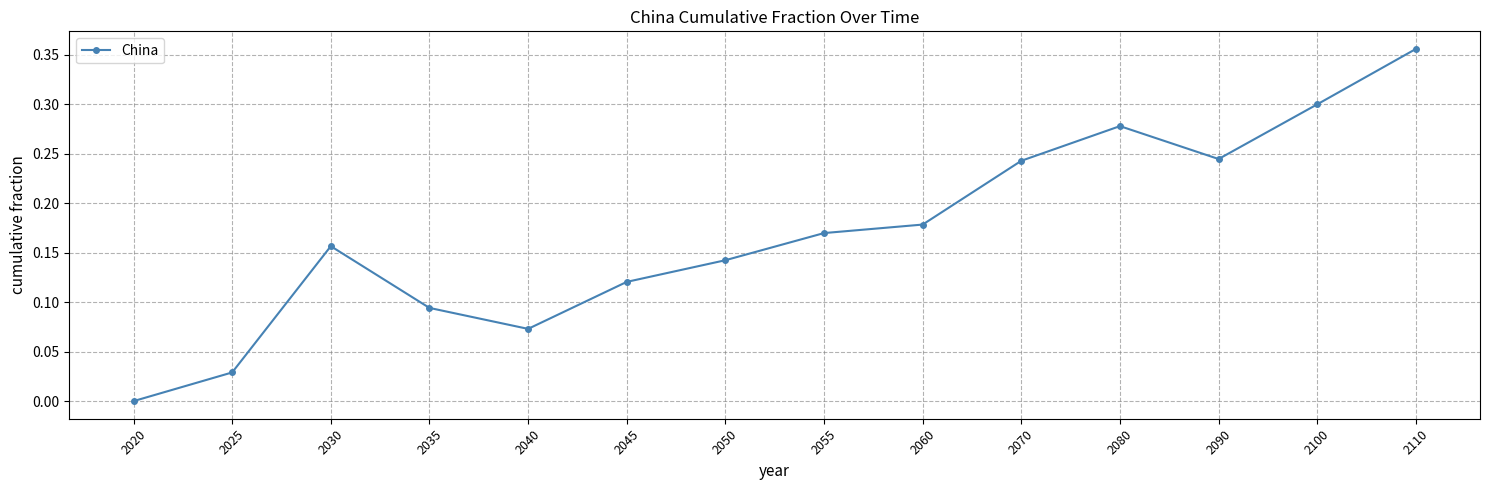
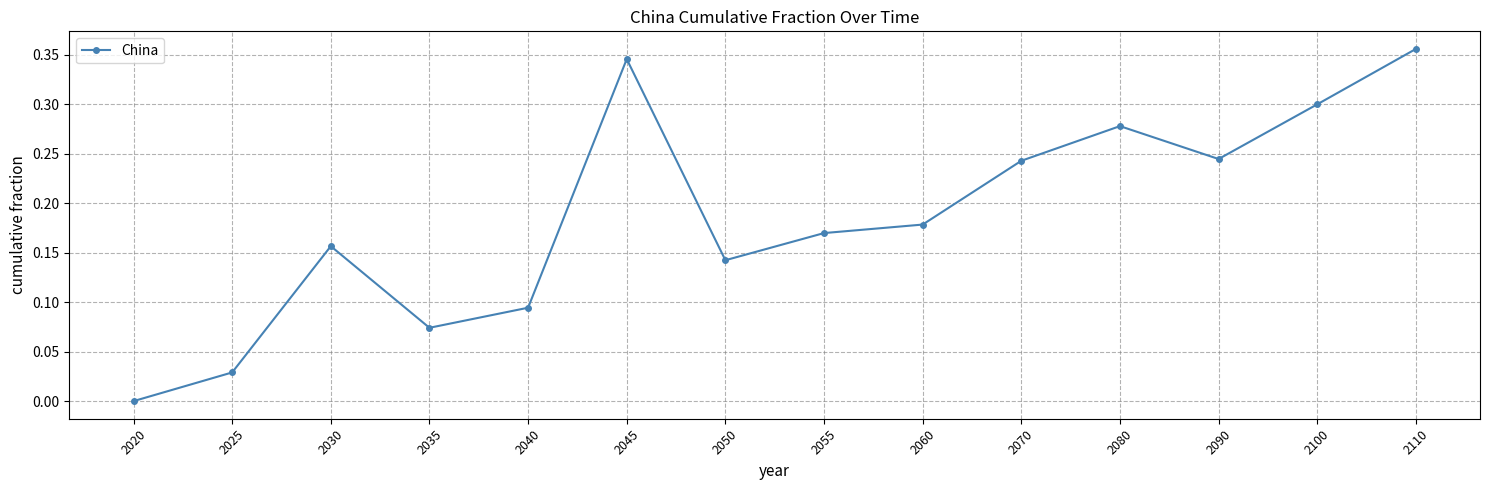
2035: 0.09 -> 0.07
2040: 0.07 -> 0.09
2045: 0.12 -> 0.35
